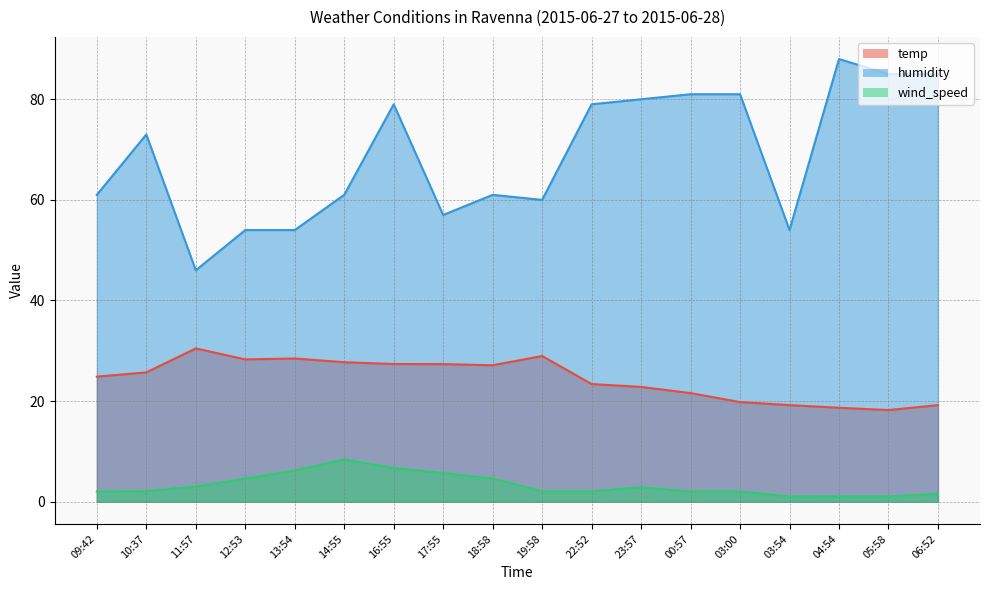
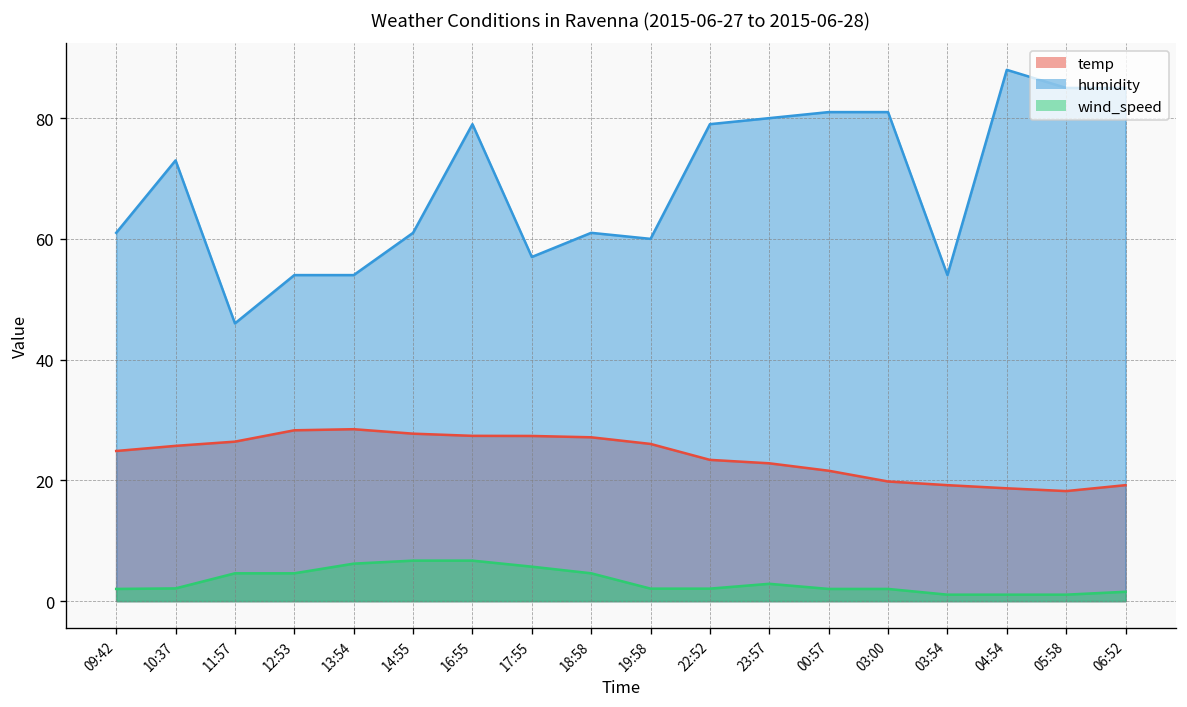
temp, 11:57: 30 -> 26
wind_speed, 11:57: 3 -> 5
wind_speed, 14:55: 8 -> 7
temp, 19:58: 29 -> 26
